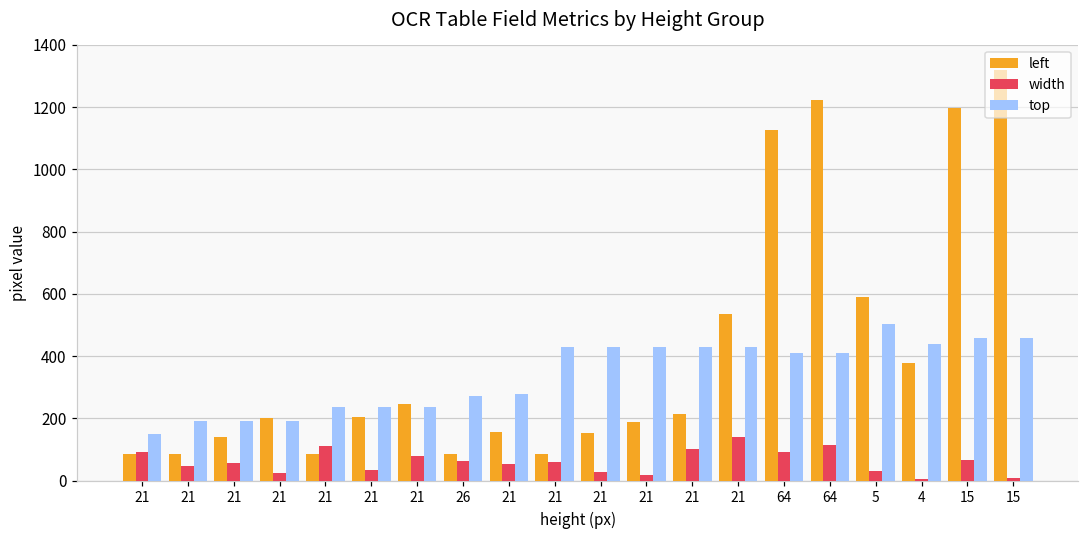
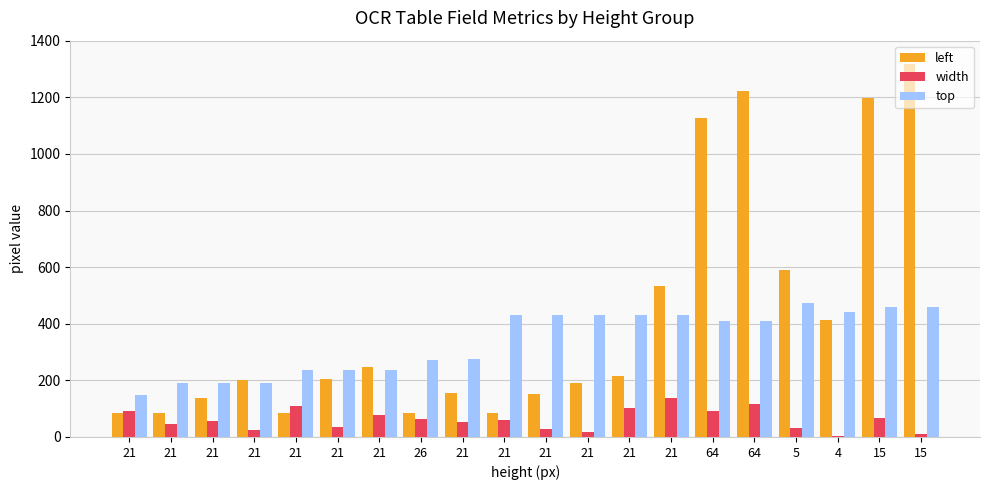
top, 5: 500 -> 470
left, 4: 380 -> 410
